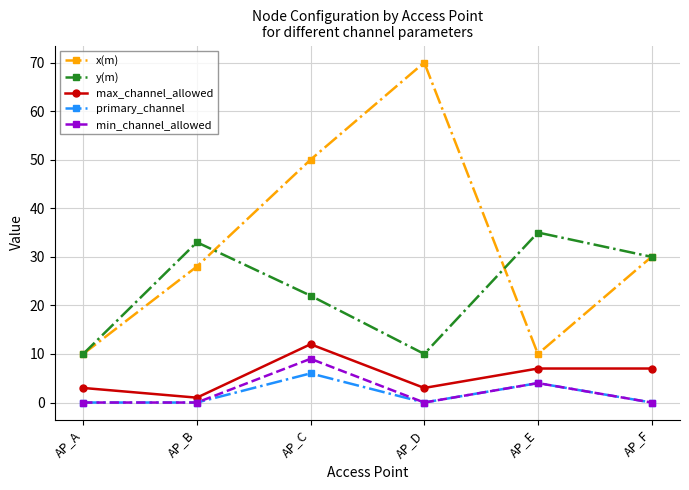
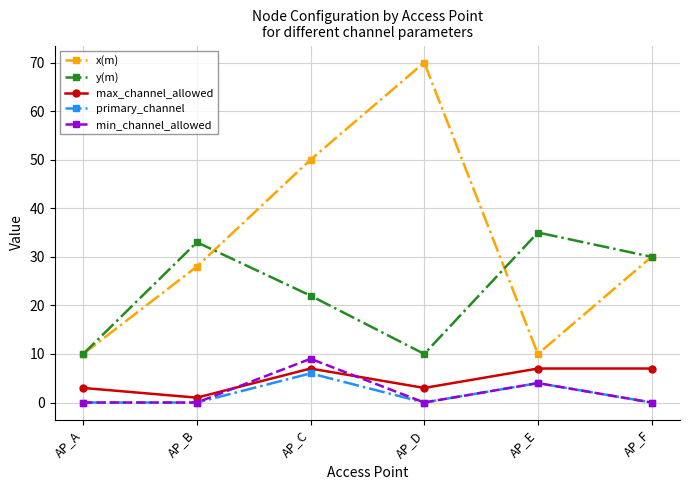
max_channel_allowed, AP_C: 12 -> 7
